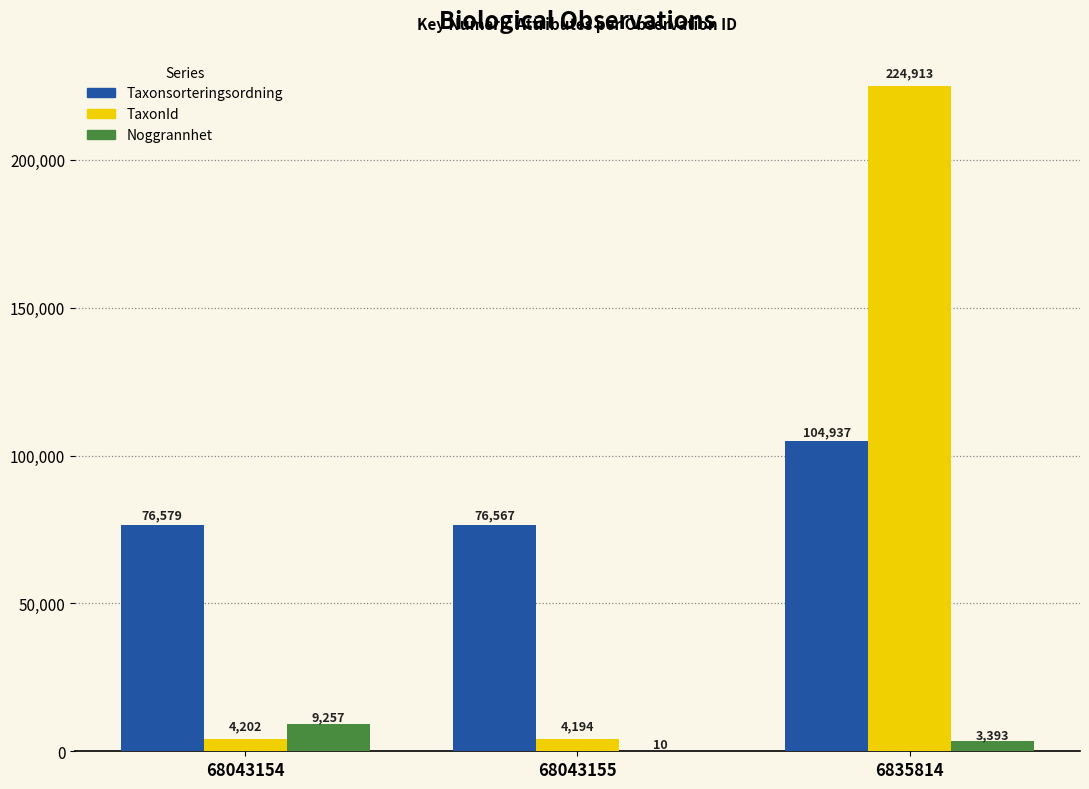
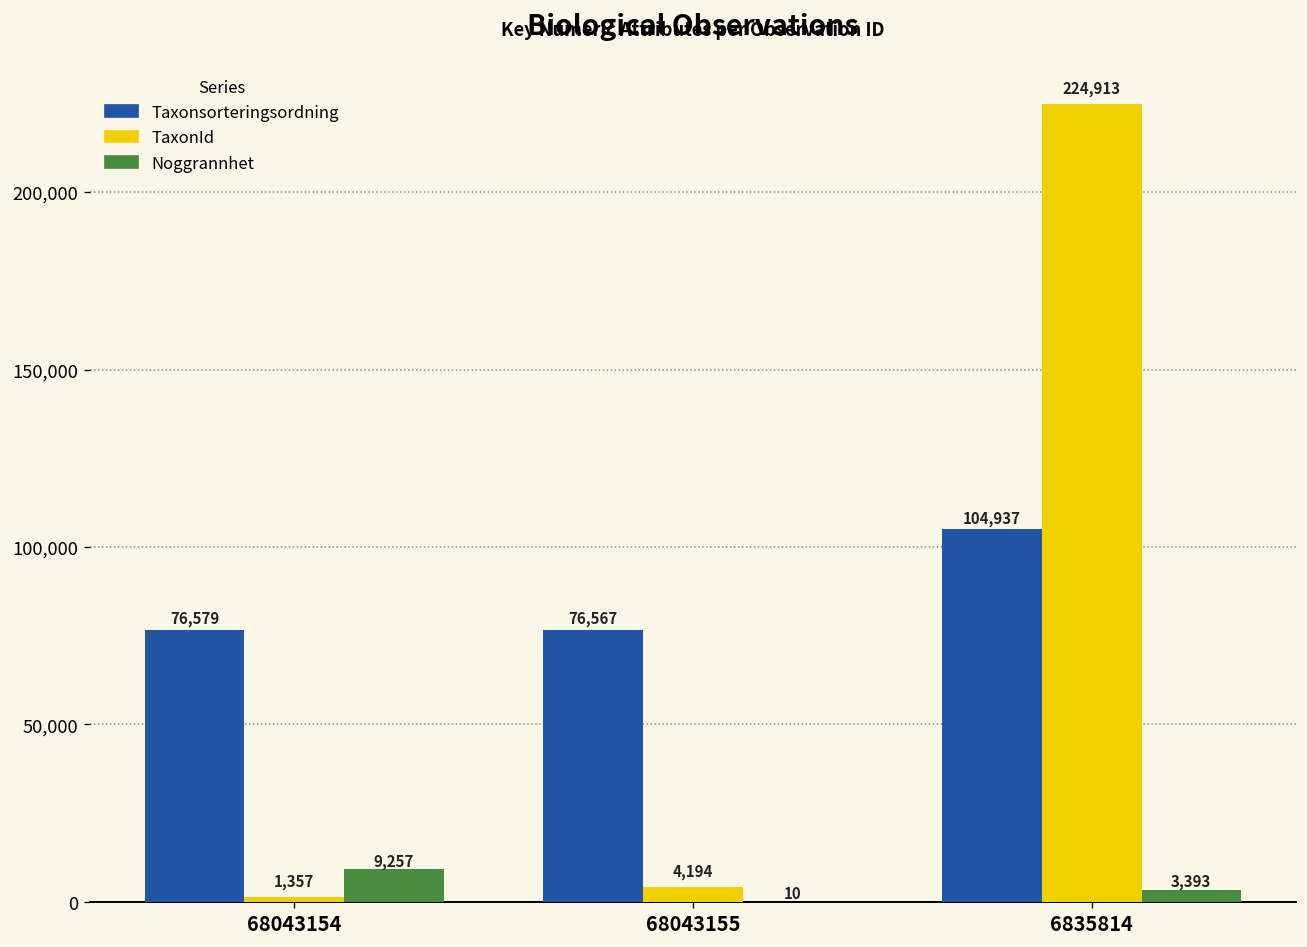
TaxonId, 68043154: 4,202 -> 1,357
